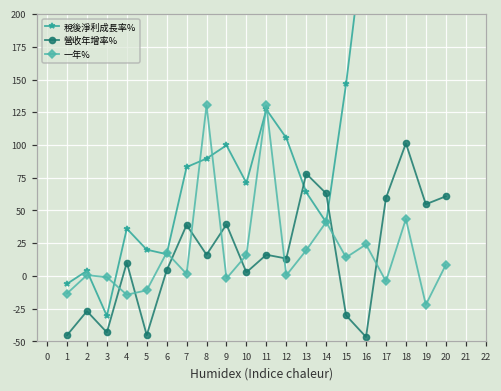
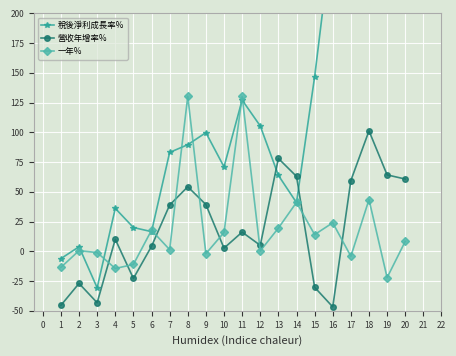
營收年增率%, 5: -45 -> -23
營收年增率%, 8: 16 -> 54
營收年增率%, 12: 13 -> 5
營收年增率%, 19: 55 -> 64
